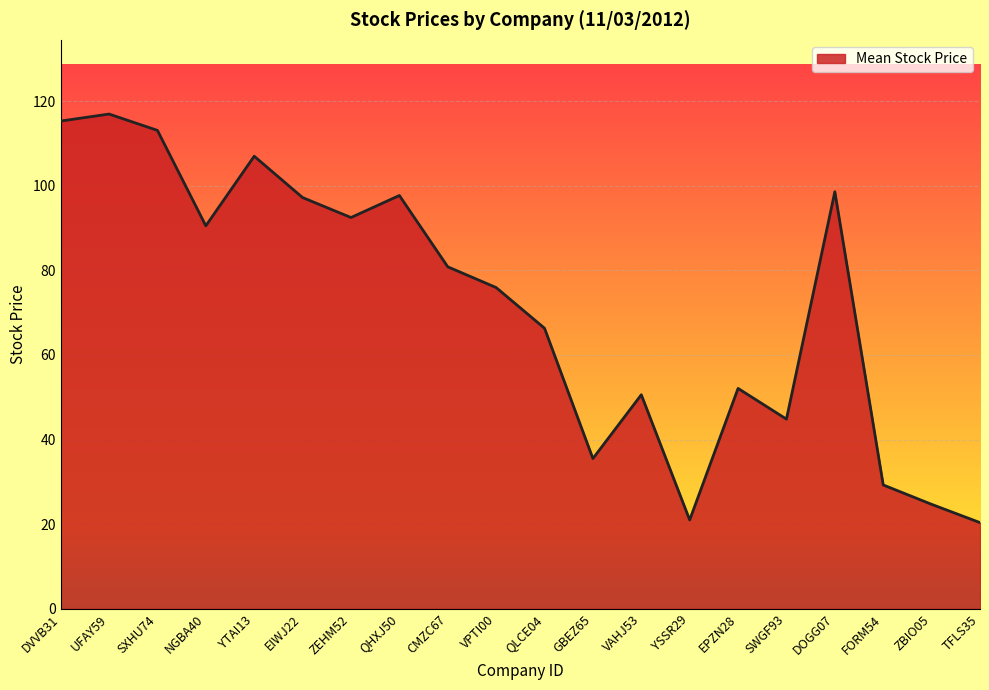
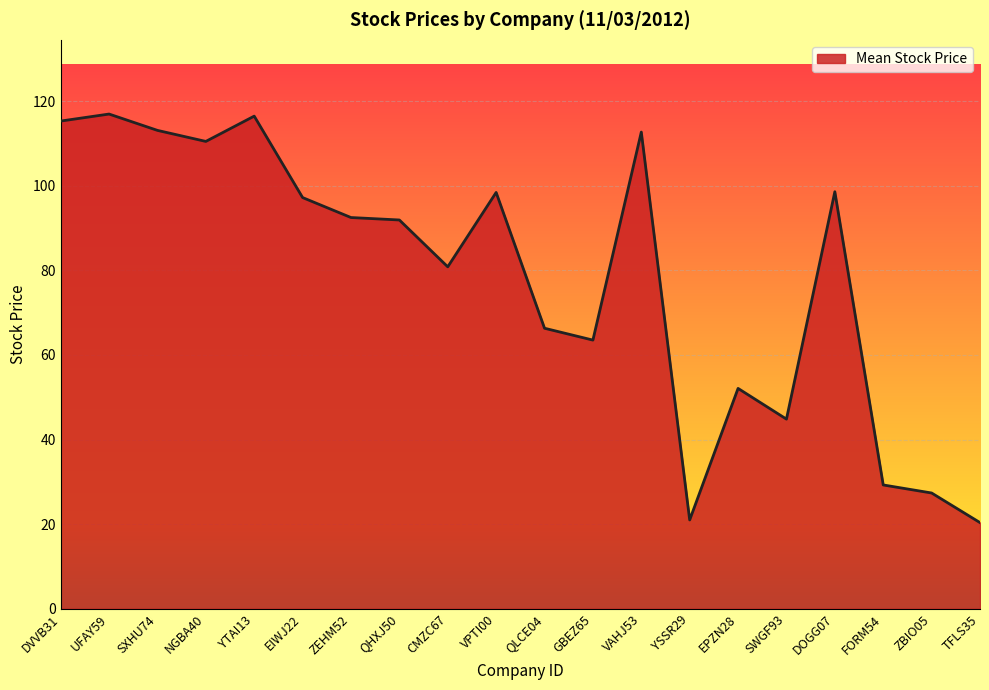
NGBA40: 91 -> 110
YTAI13: 107 -> 116
QHXJ50: 98 -> 92
VPTI00: 76 -> 98
GBEZ65: 36 -> 64
VAHJ53: 51 -> 113
ZBIO05: 25 -> 27
